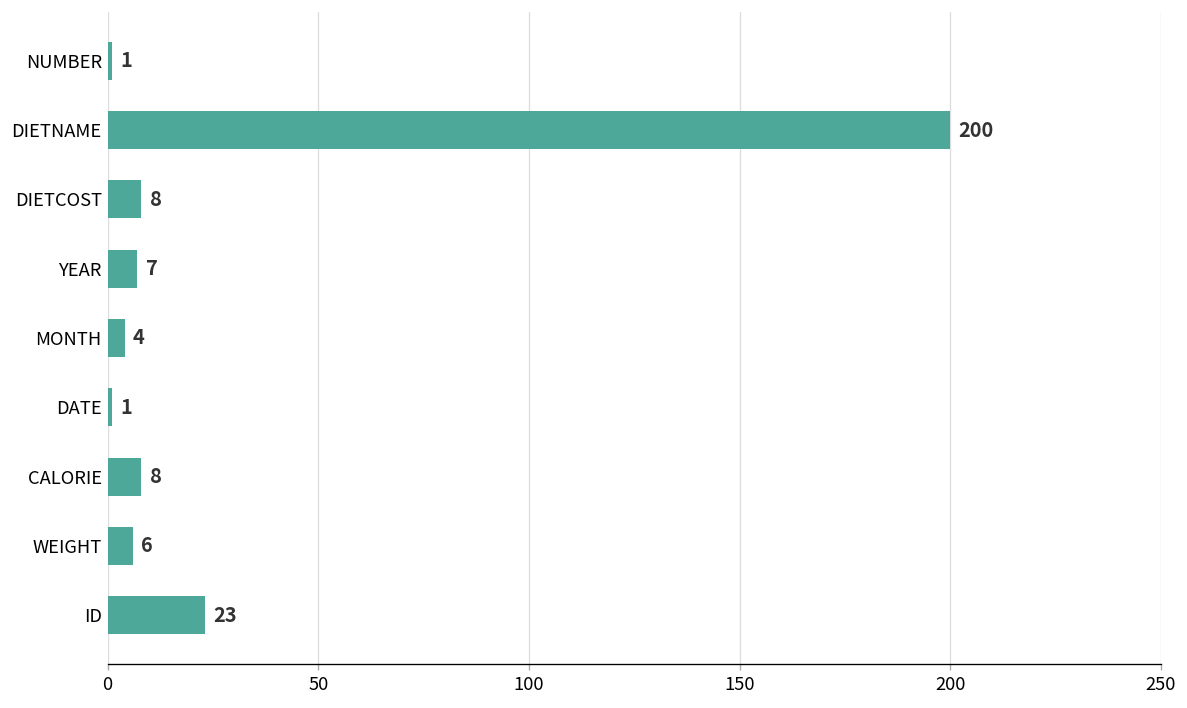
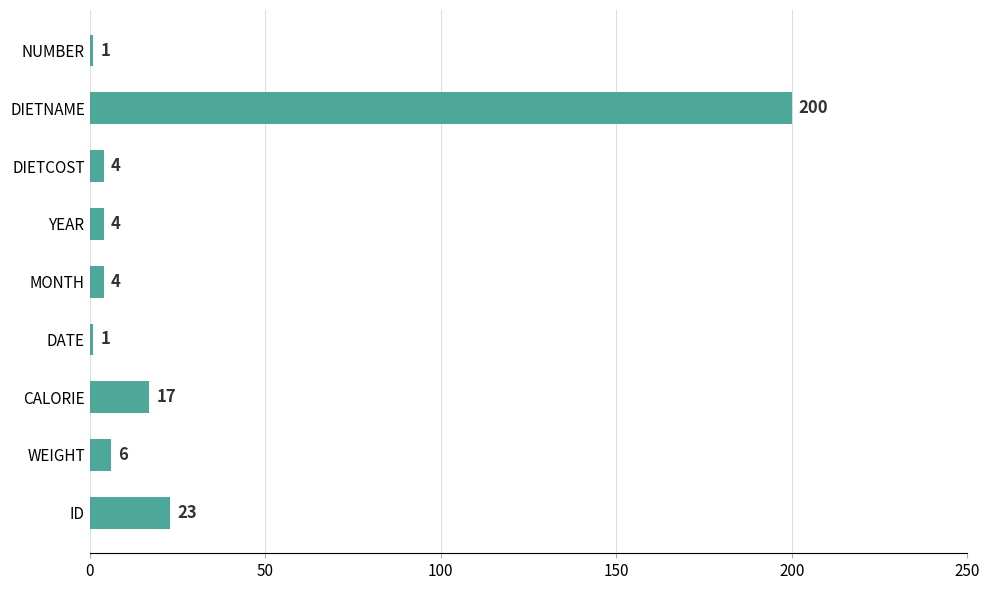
DIETCOST: 8 -> 4
YEAR: 7 -> 4
CALORIE: 8 -> 17
